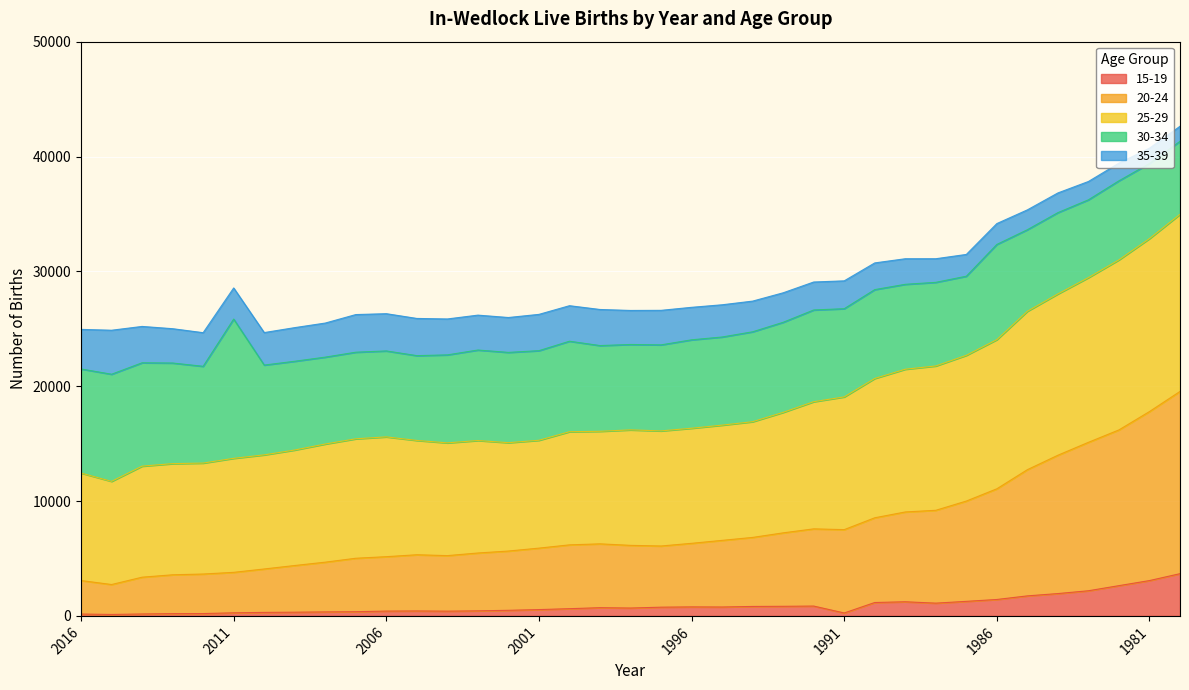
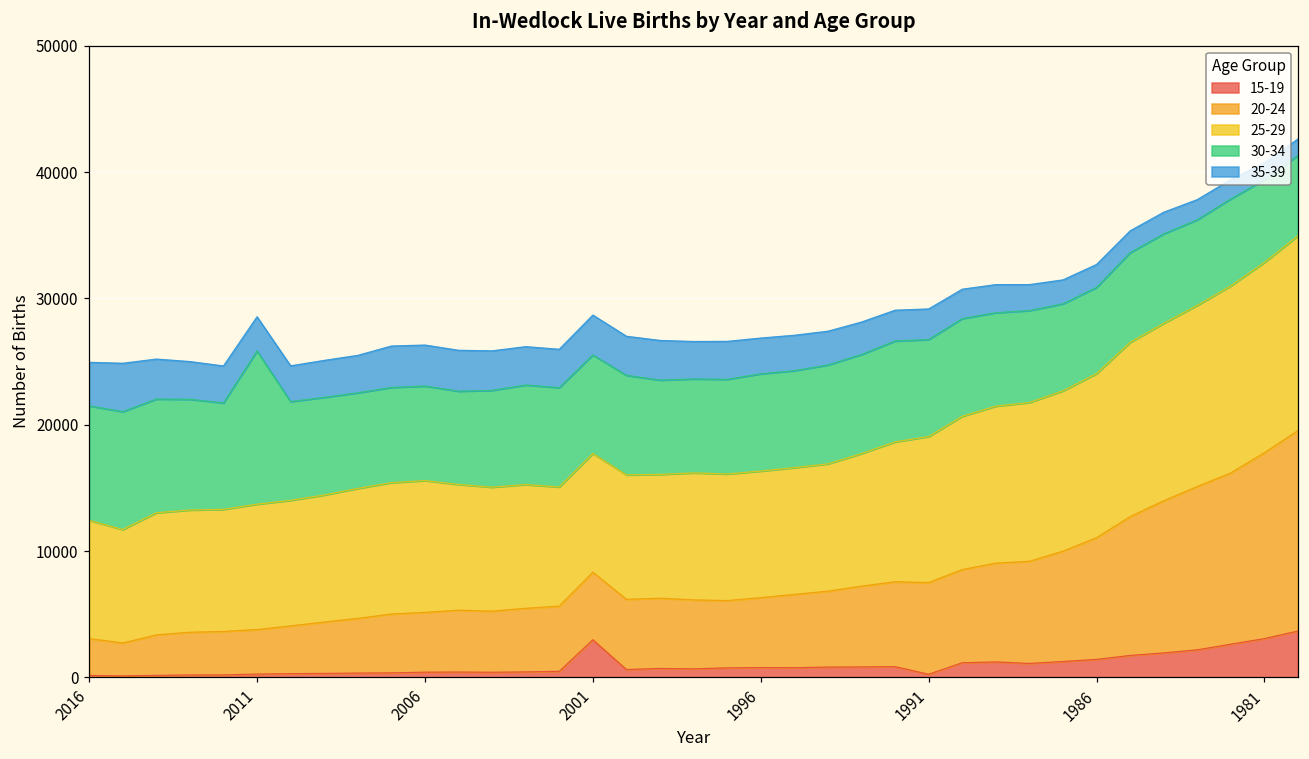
15-19, 2001: 600 -> 3000
30-34, 1986: 8300 -> 6800
